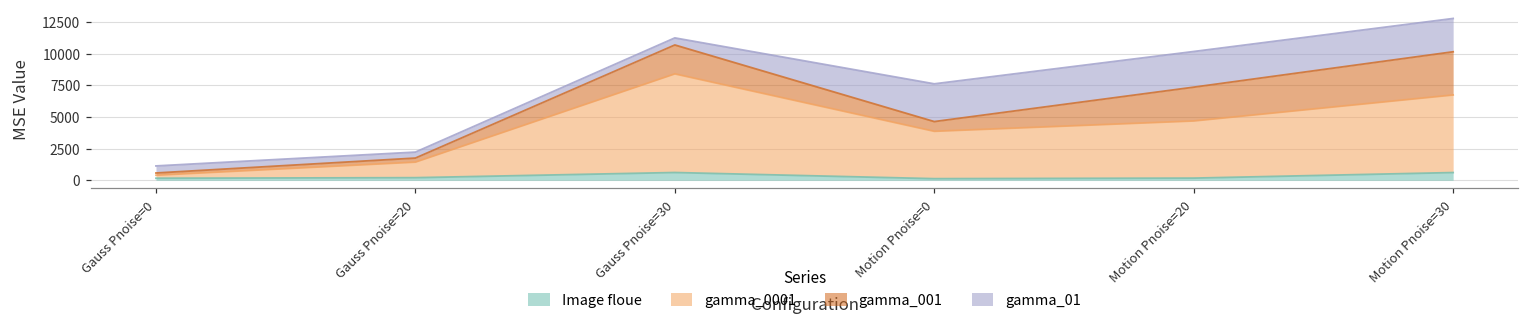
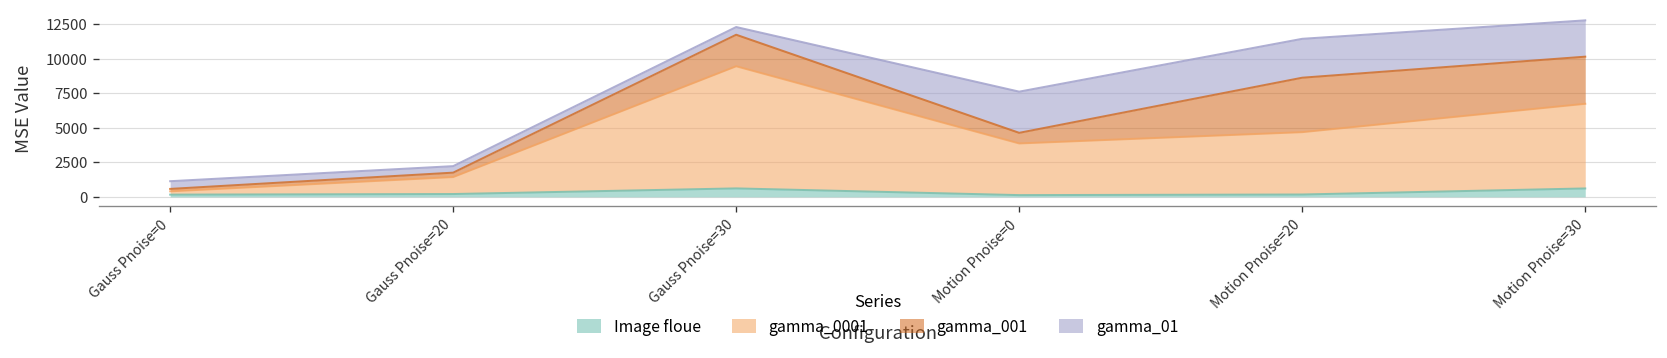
gamma_0001, Gauss Pnoise=30: 7800 -> 8800
gamma_001, Motion Pnoise=20: 2700 -> 3900
